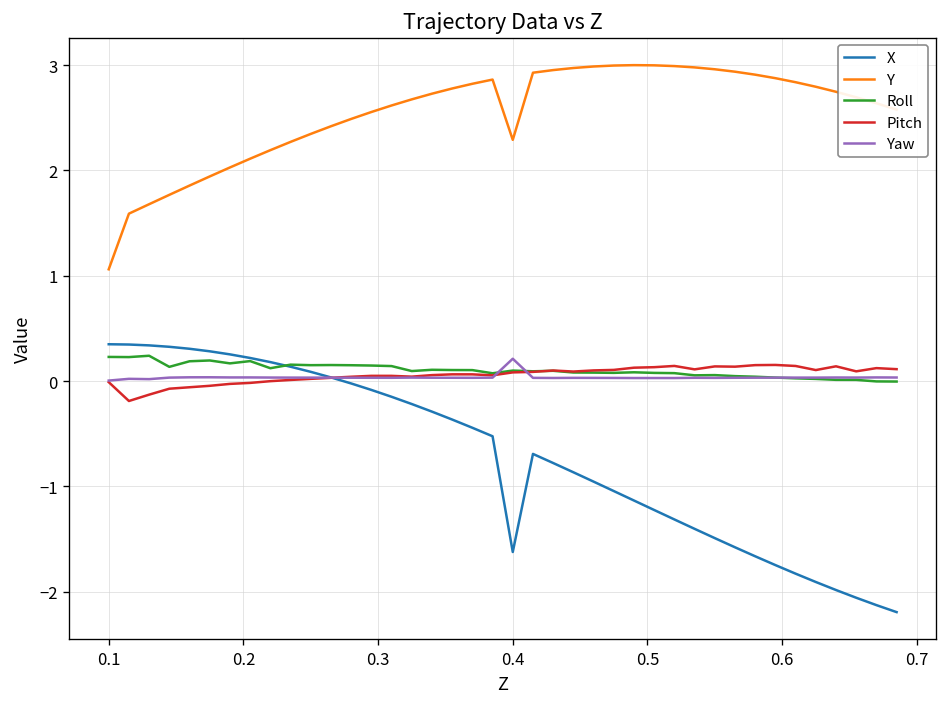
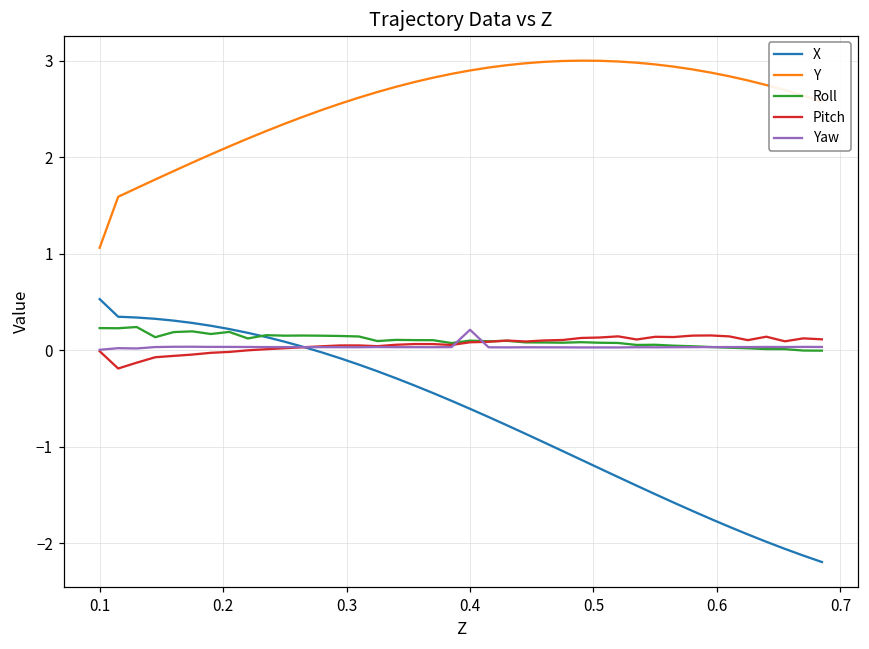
X, 0.1: 0.4 -> 0.5
X, 0.4: -1.6 -> -0.6
Y, 0.4: 2.3 -> 2.9
